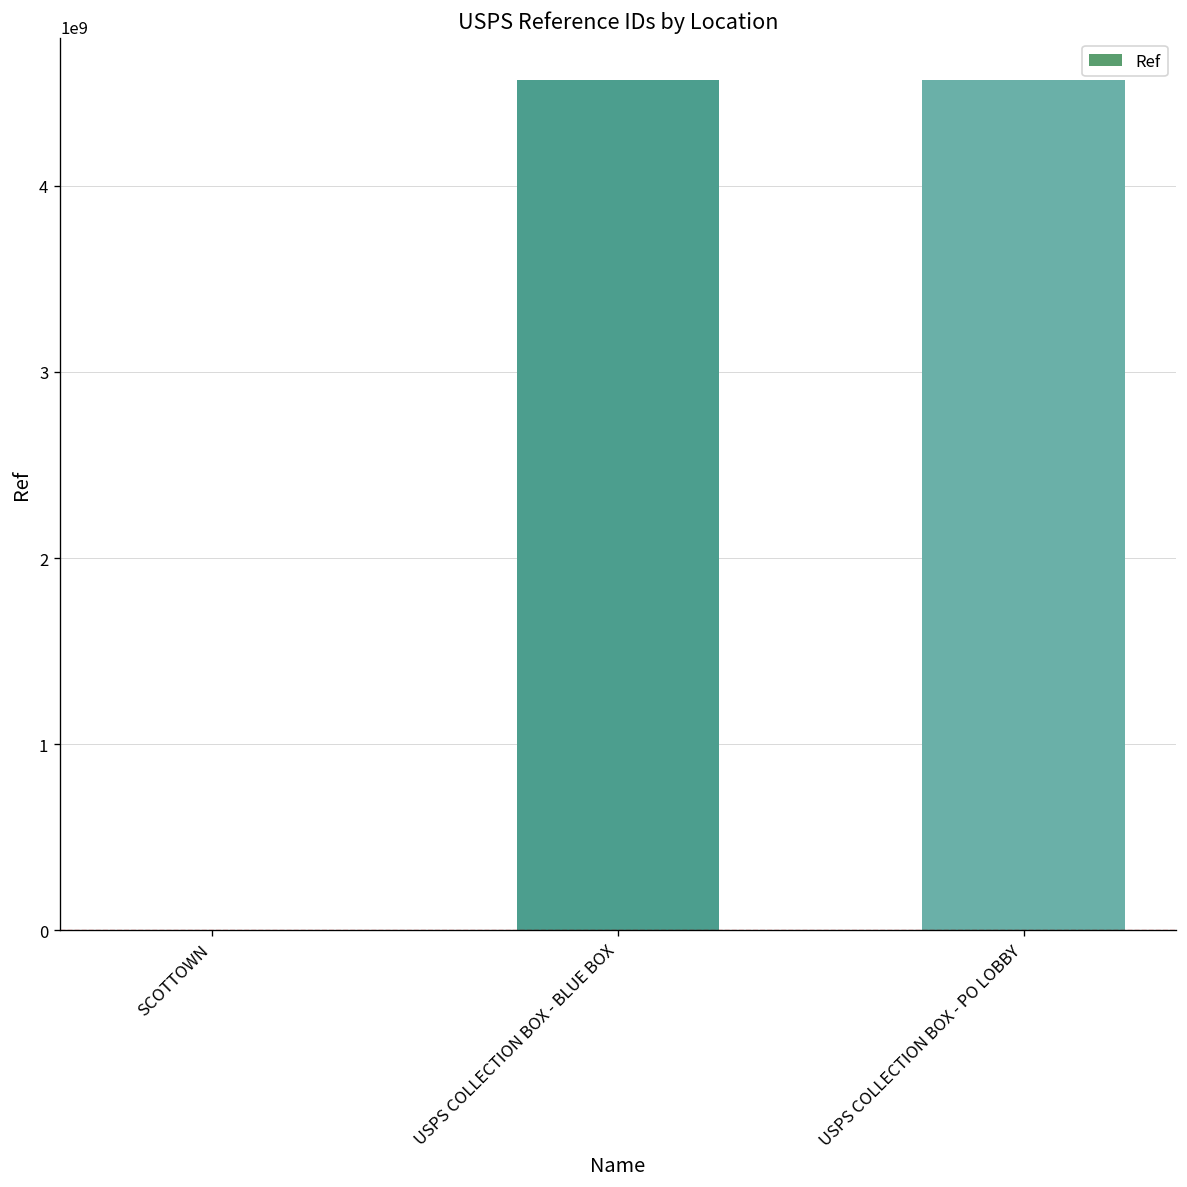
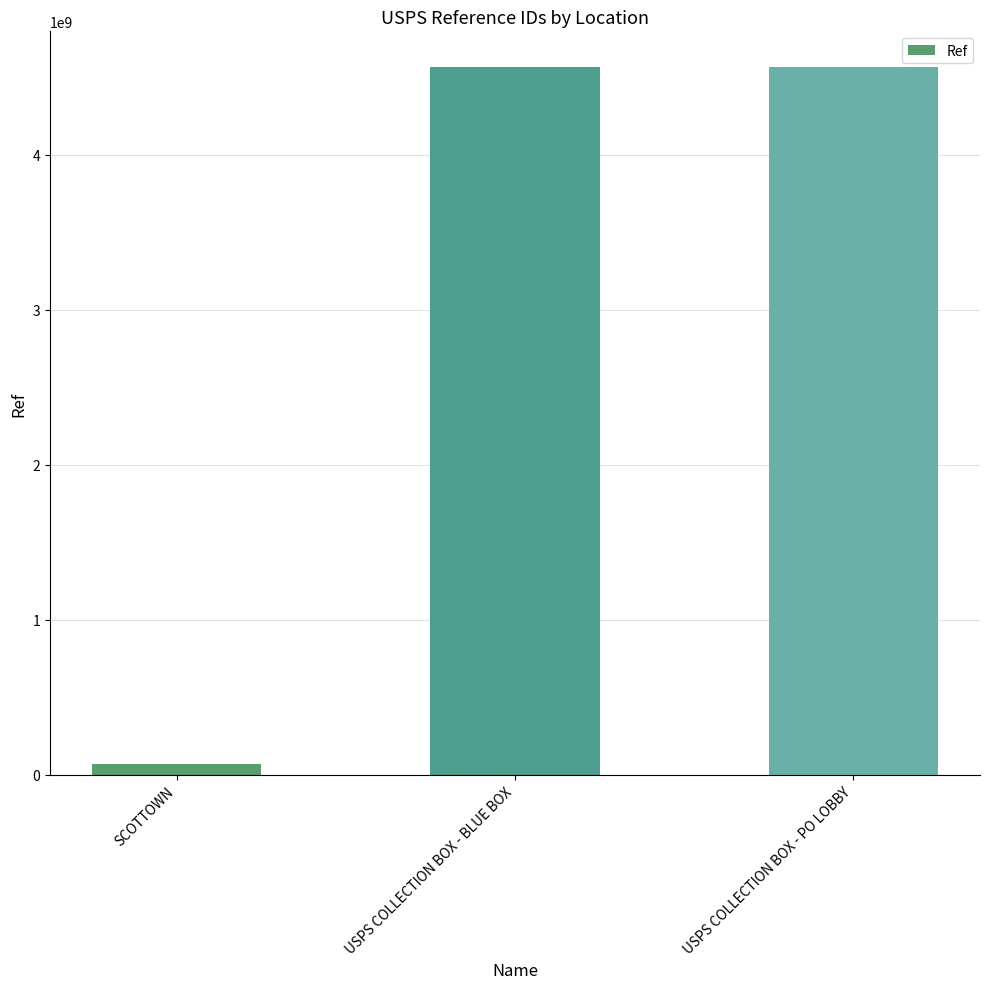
SCOTTOWN: 0 -> 70000000
